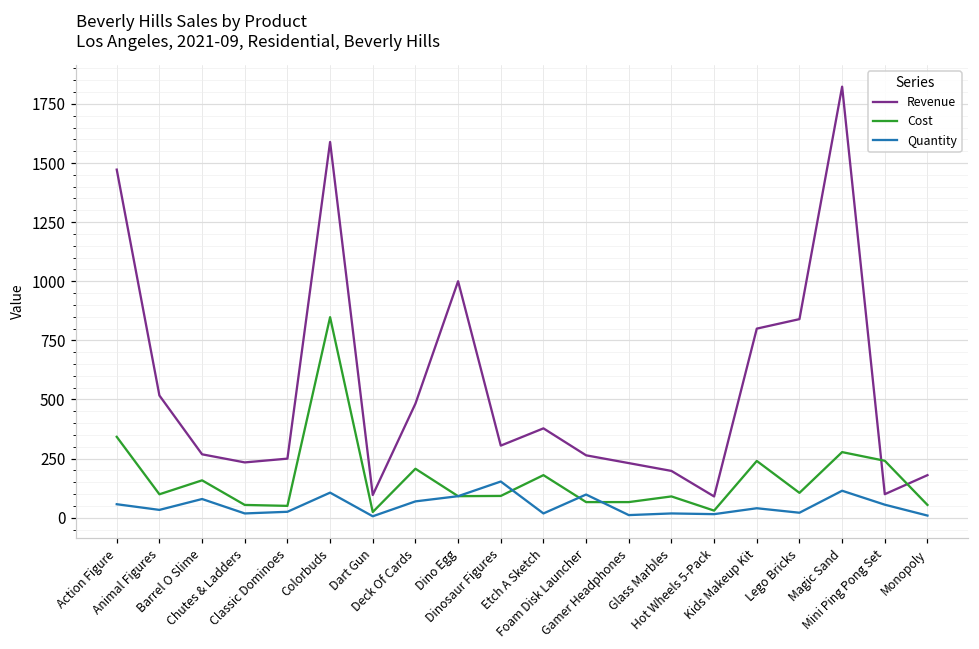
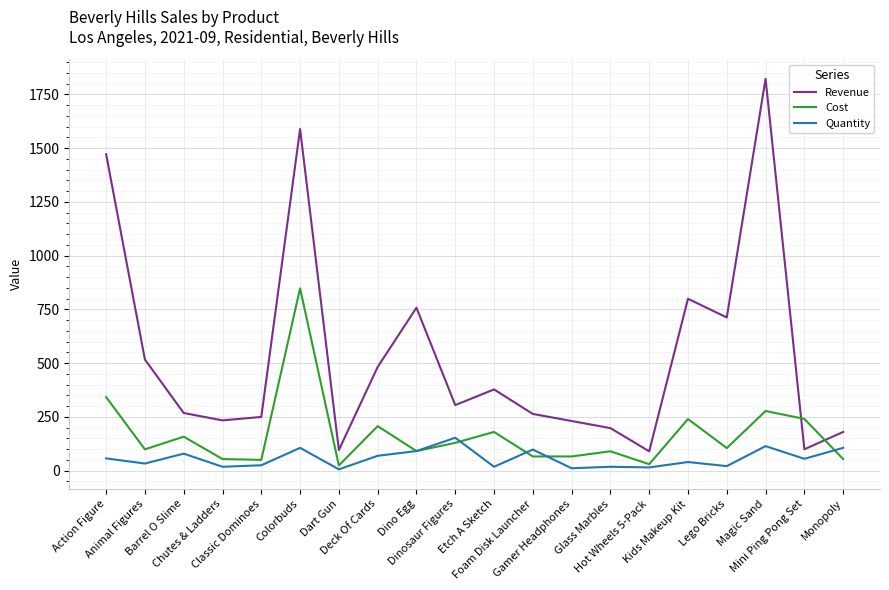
Revenue, Dino Egg: 1000 -> 760
Cost, Dinosaur Figures: 90 -> 130
Revenue, Lego Bricks: 840 -> 710
Quantity, Monopoly: 10 -> 110
